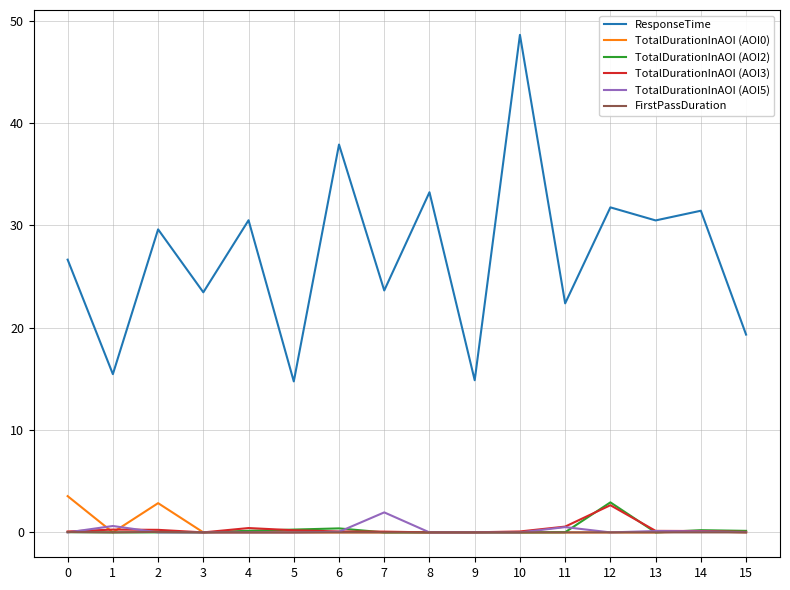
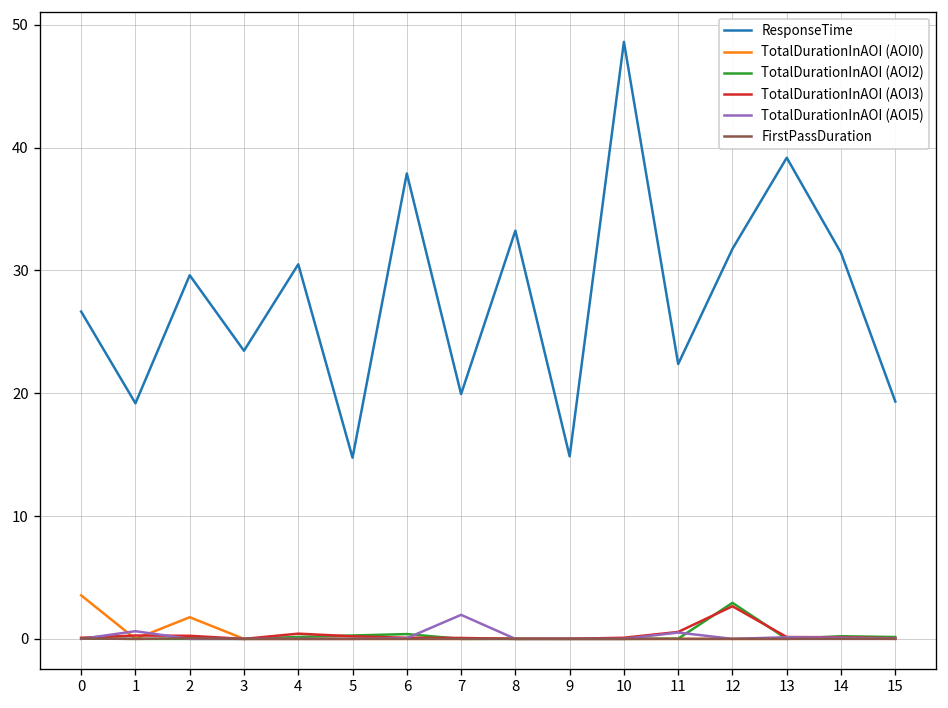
ResponseTime, 1: 15.5 -> 19.2
TotalDurationInAOI (AOI0), 2: 2.9 -> 1.8
ResponseTime, 7: 23.6 -> 19.9
ResponseTime, 13: 30.5 -> 39.2
